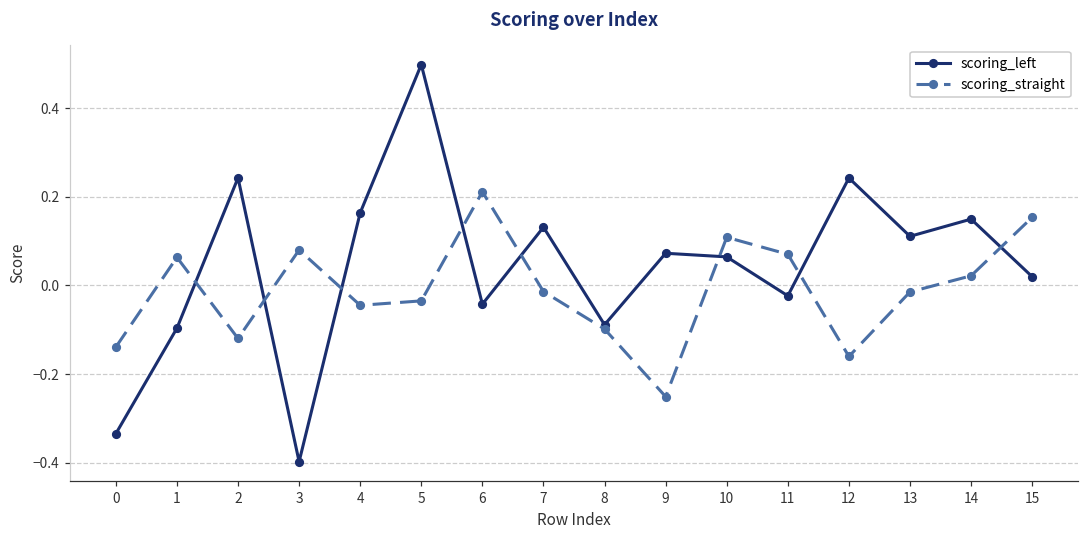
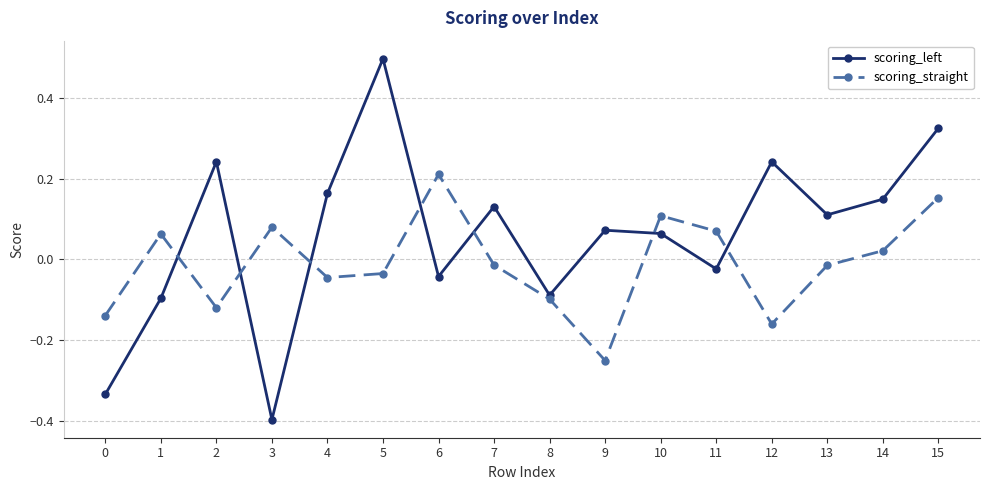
scoring_left, 15: 0.02 -> 0.33
